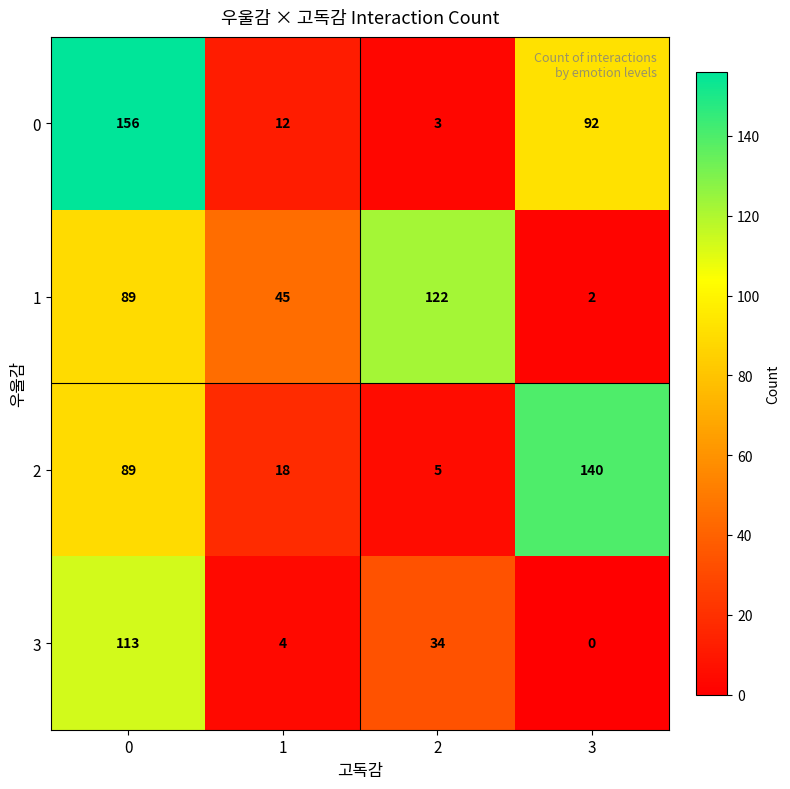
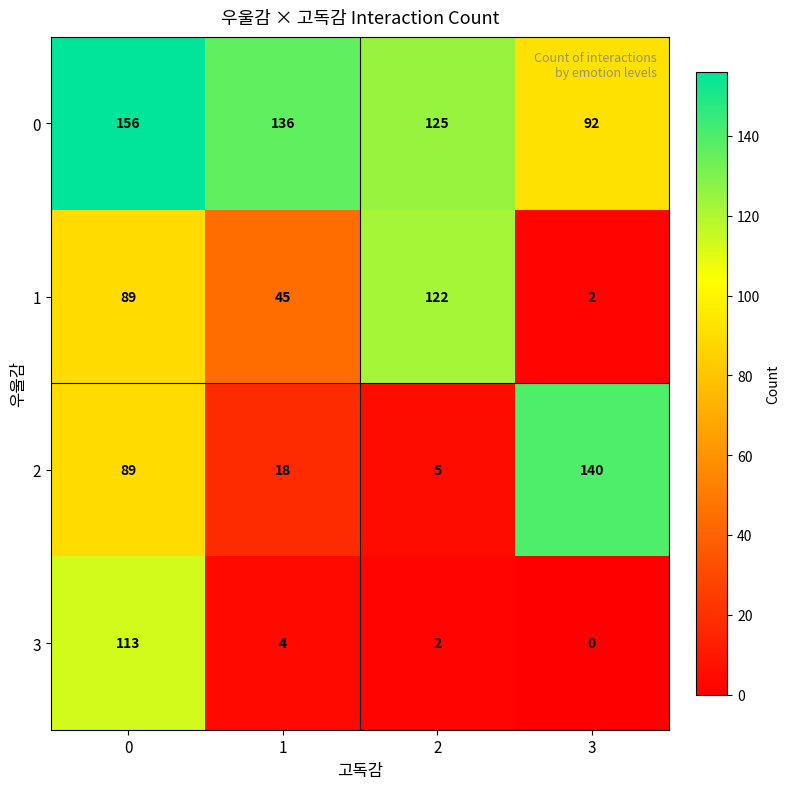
0, 1: 12 -> 136
0, 2: 3 -> 125
3, 2: 34 -> 2
